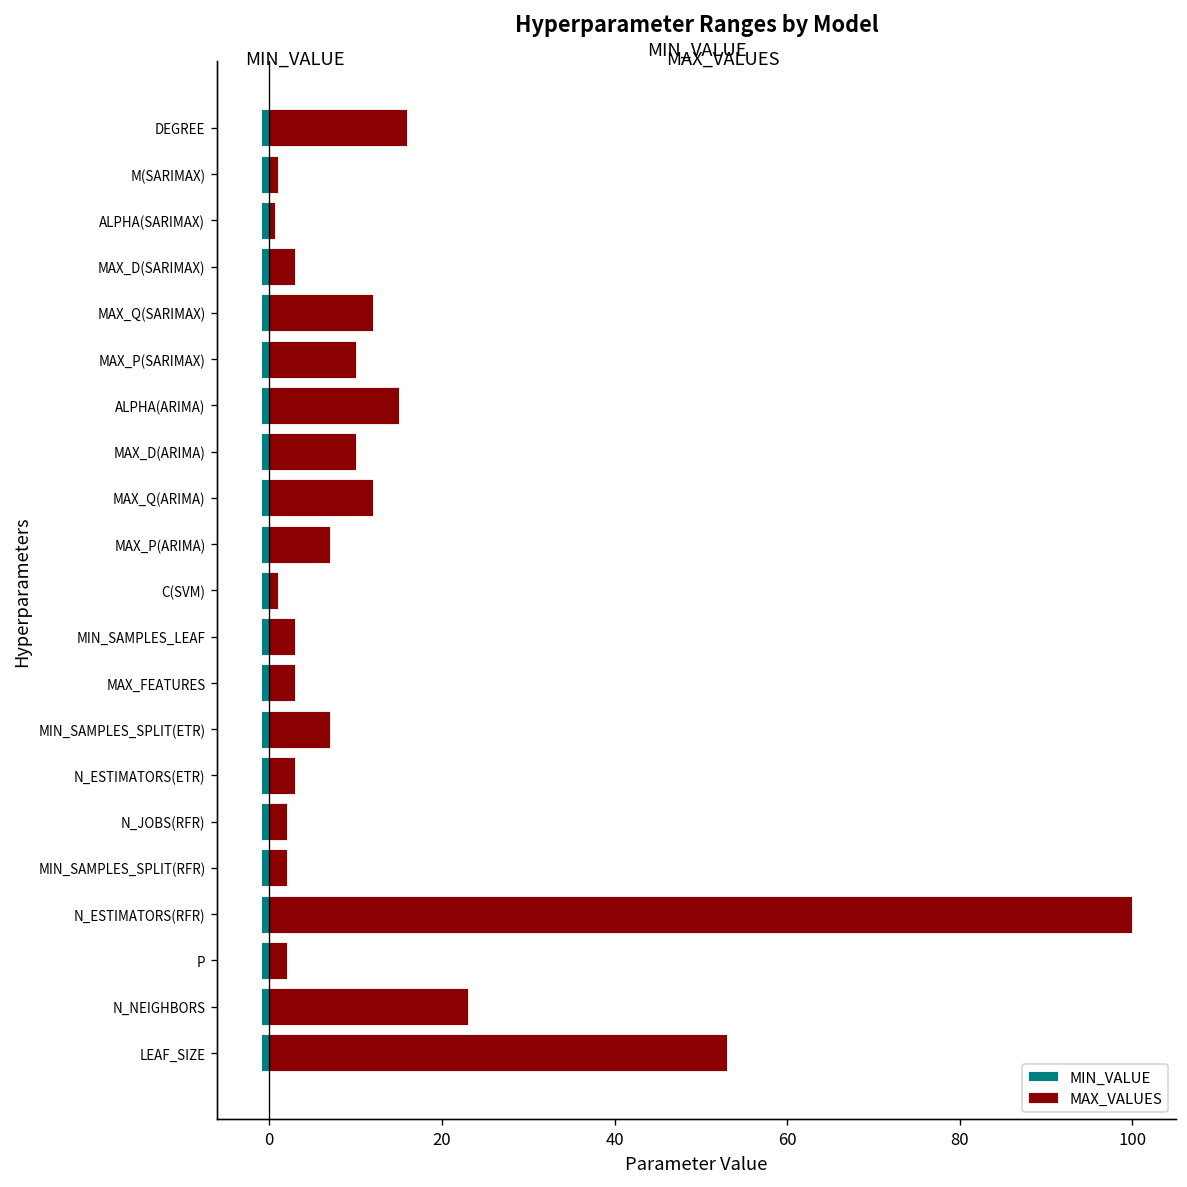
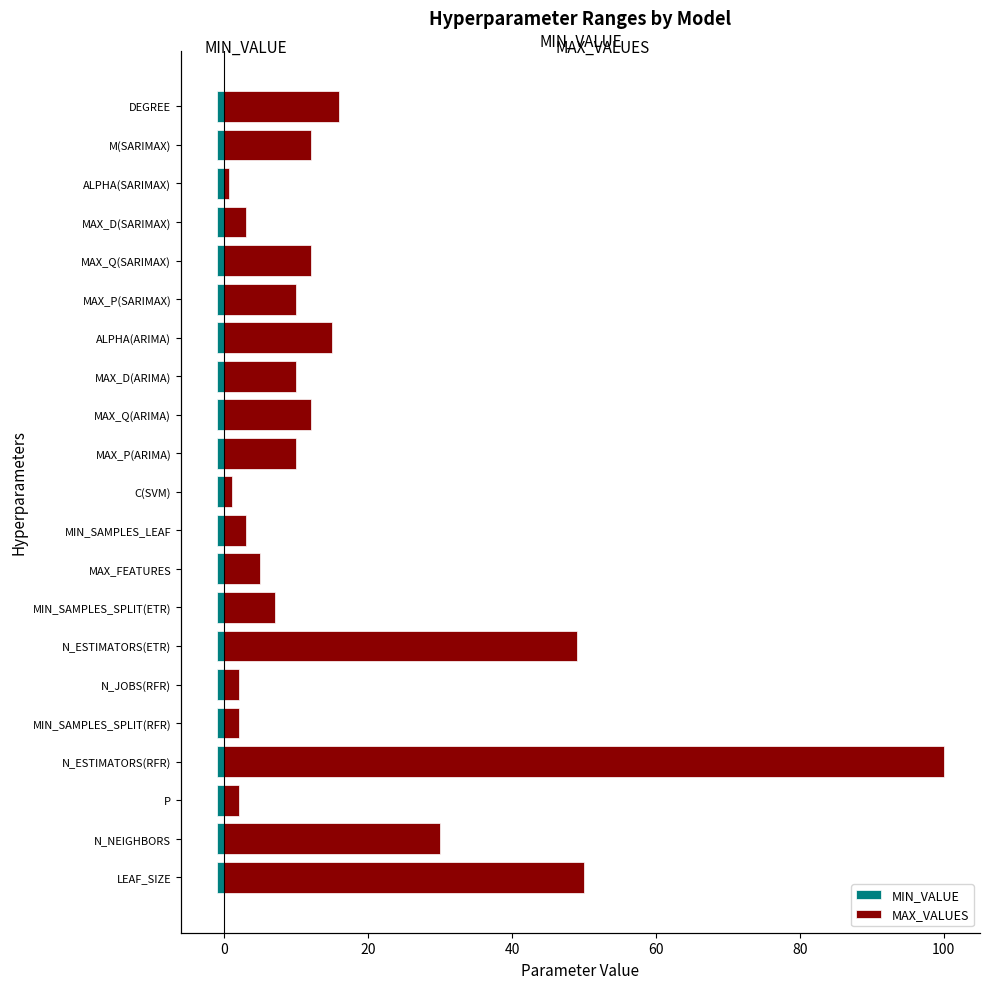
MAX_VALUES, M(SARIMAX): 1 -> 12
MAX_VALUES, MAX_P(ARIMA): 7 -> 10
MAX_VALUES, MAX_FEATURES: 3 -> 5
MAX_VALUES, N_ESTIMATORS(ETR): 3 -> 49
MAX_VALUES, N_NEIGHBORS: 23 -> 30
MAX_VALUES, LEAF_SIZE: 53 -> 50
